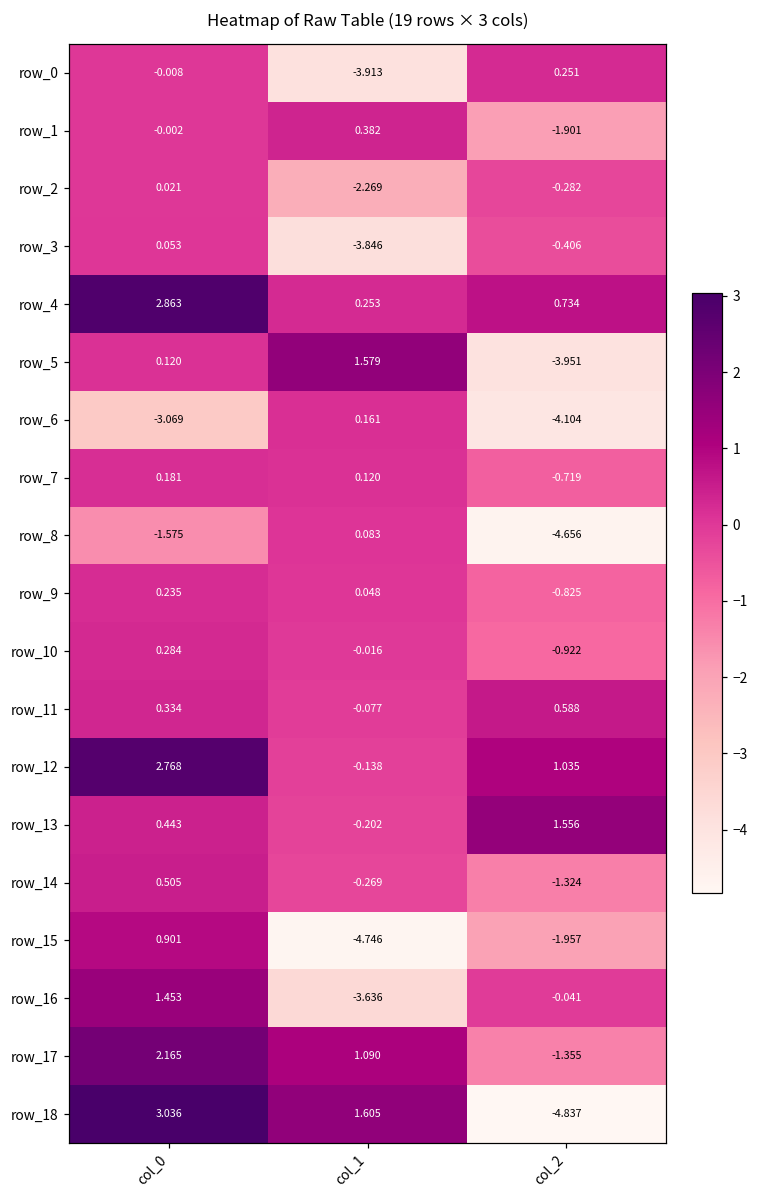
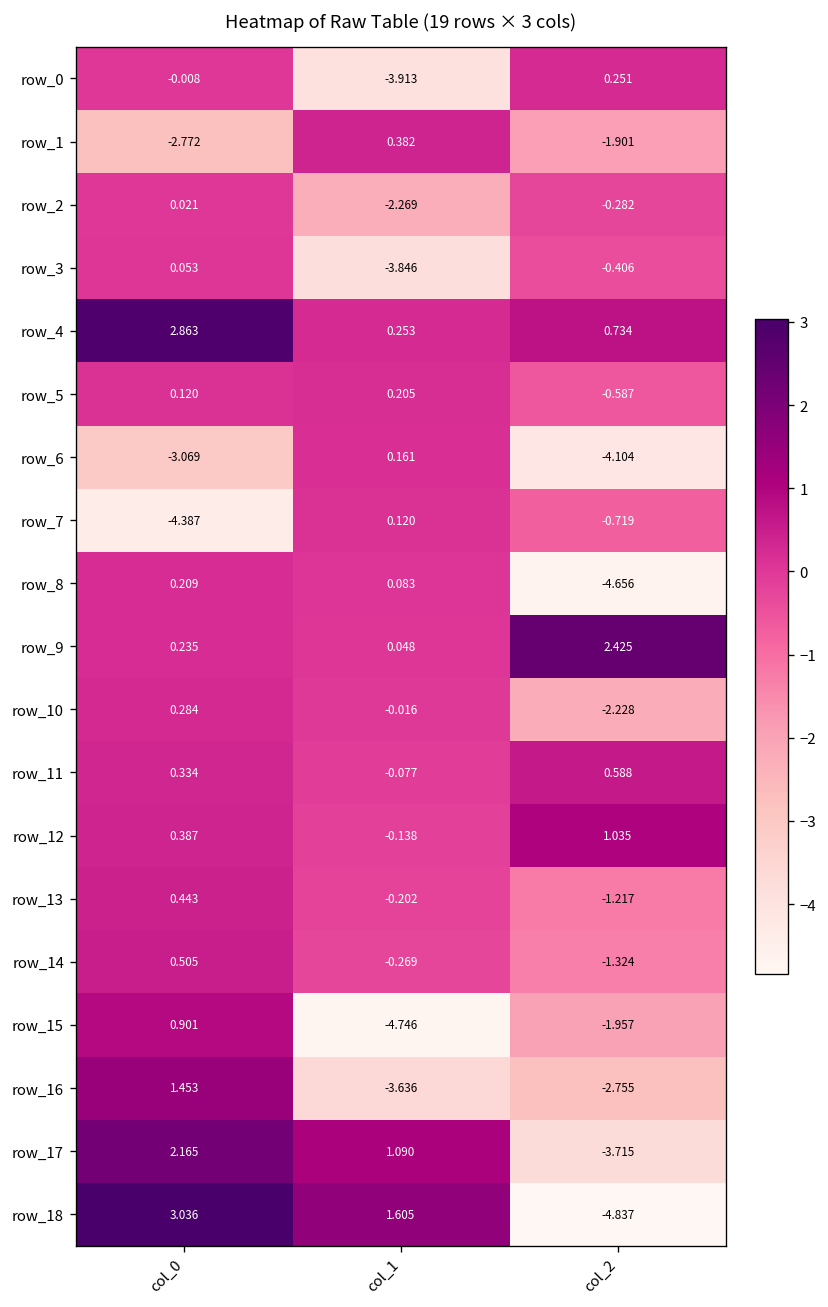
row_1, col_0: -0.002 -> -2.772
row_5, col_1: 1.579 -> 0.205
row_5, col_2: -3.951 -> -0.587
row_7, col_0: 0.181 -> -4.387
row_8, col_0: -1.575 -> 0.209
row_9, col_2: -0.825 -> 2.425
row_10, col_2: -0.922 -> -2.228
row_12, col_0: 2.768 -> 0.387
row_13, col_2: 1.556 -> -1.217
row_16, col_2: -0.041 -> -2.755
row_17, col_2: -1.355 -> -3.715
